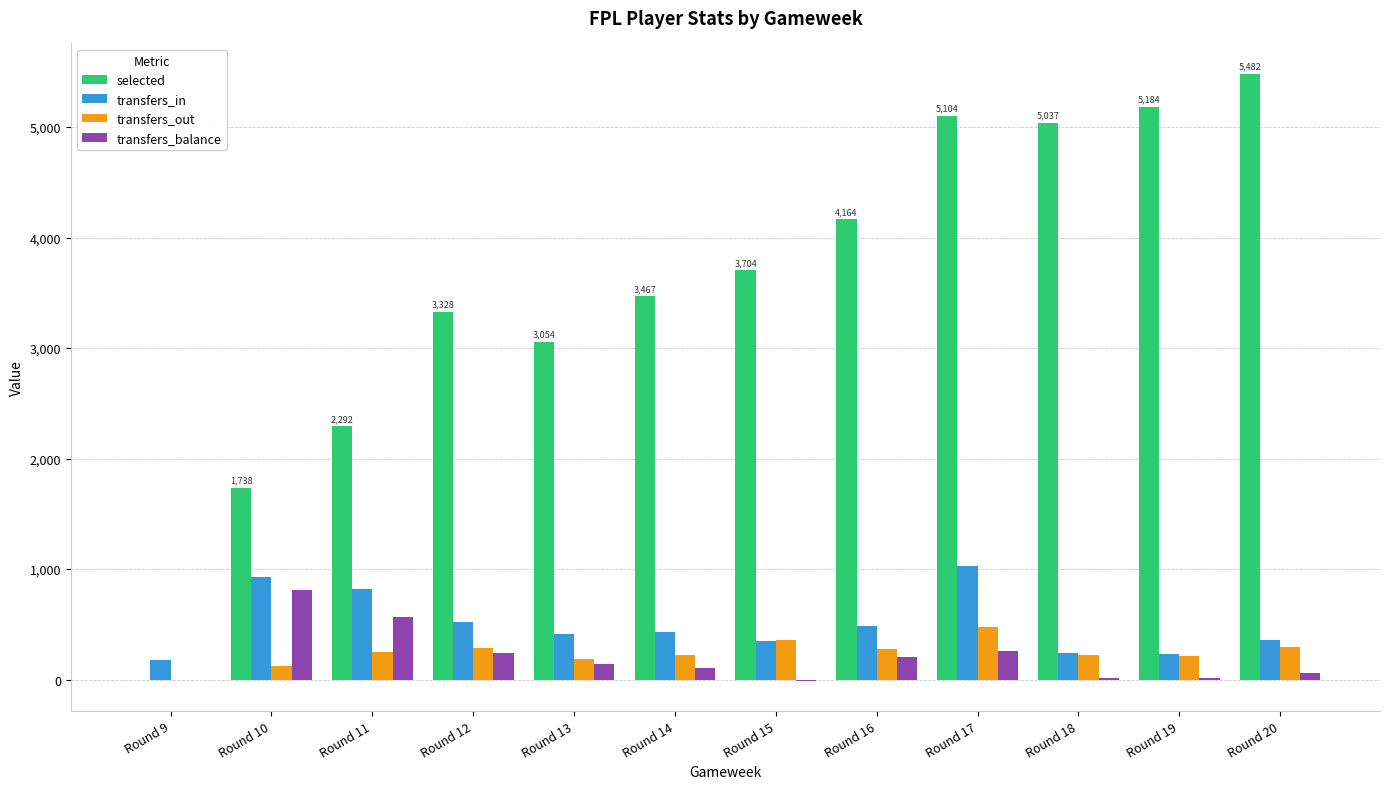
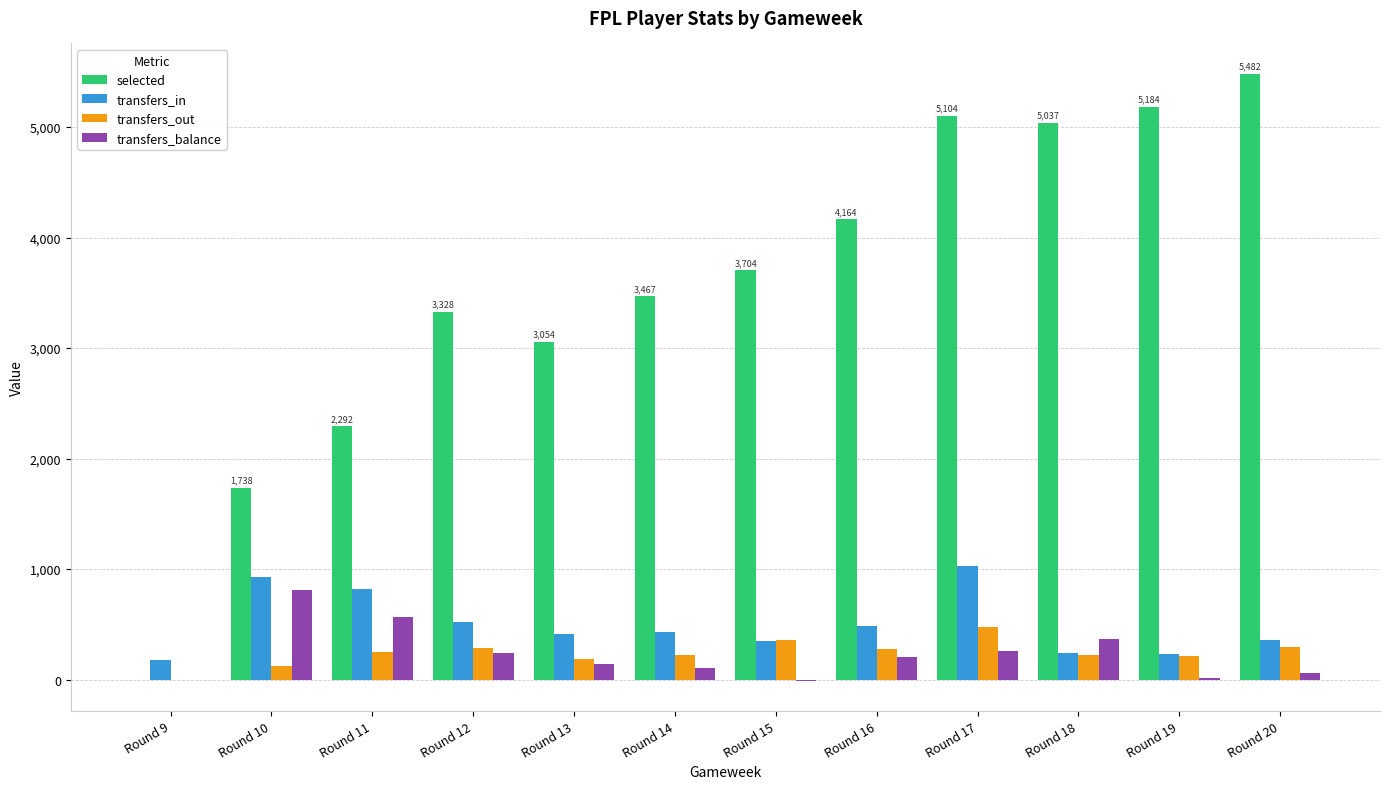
transfers_balance, Round 18: 20 -> 370
